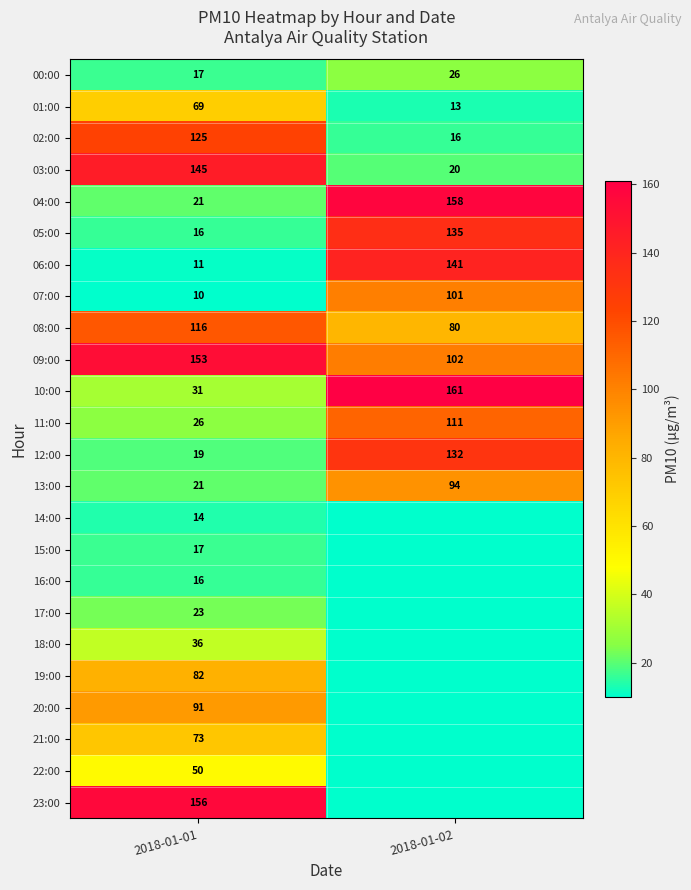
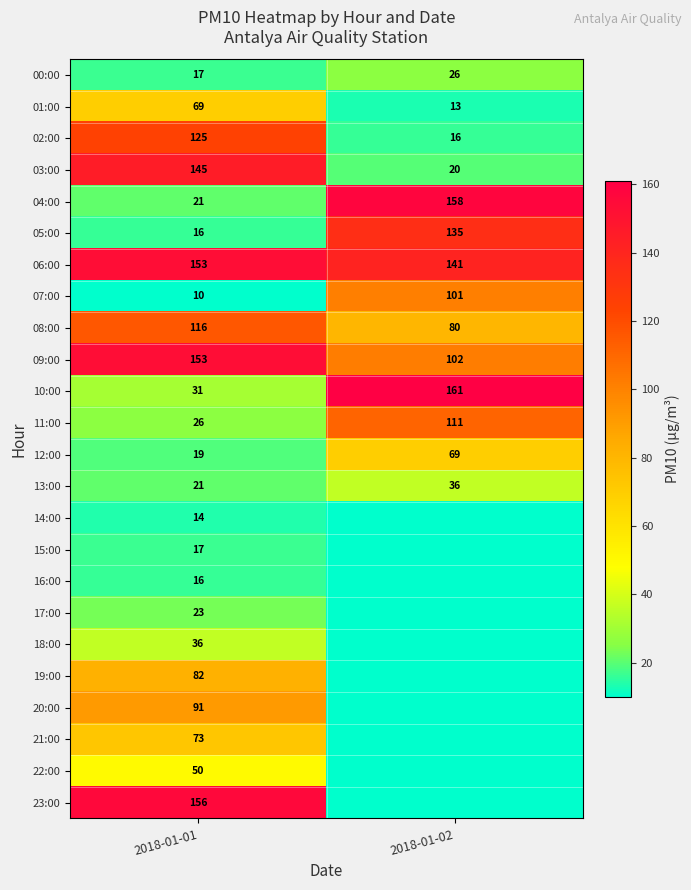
06:00, 2018-01-01: 11 -> 153
12:00, 2018-01-02: 132 -> 69
13:00, 2018-01-02: 94 -> 36
